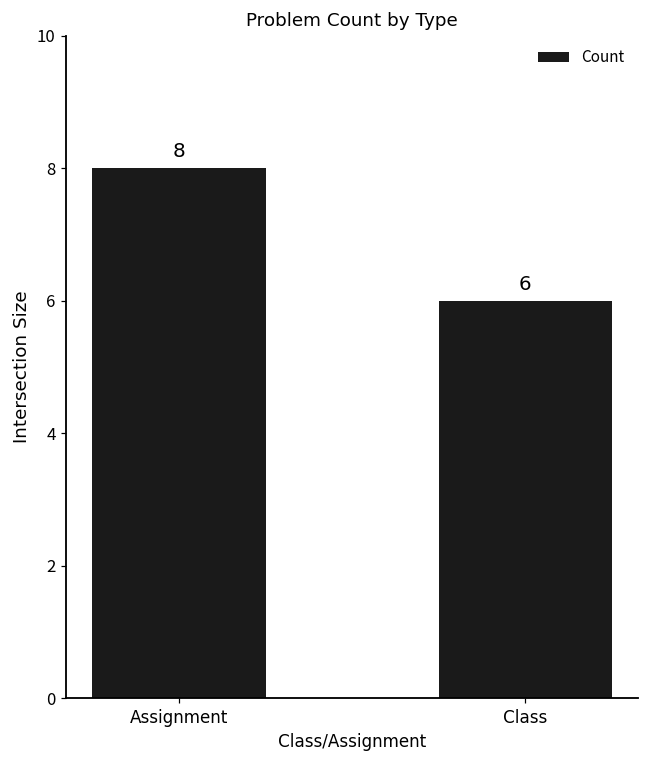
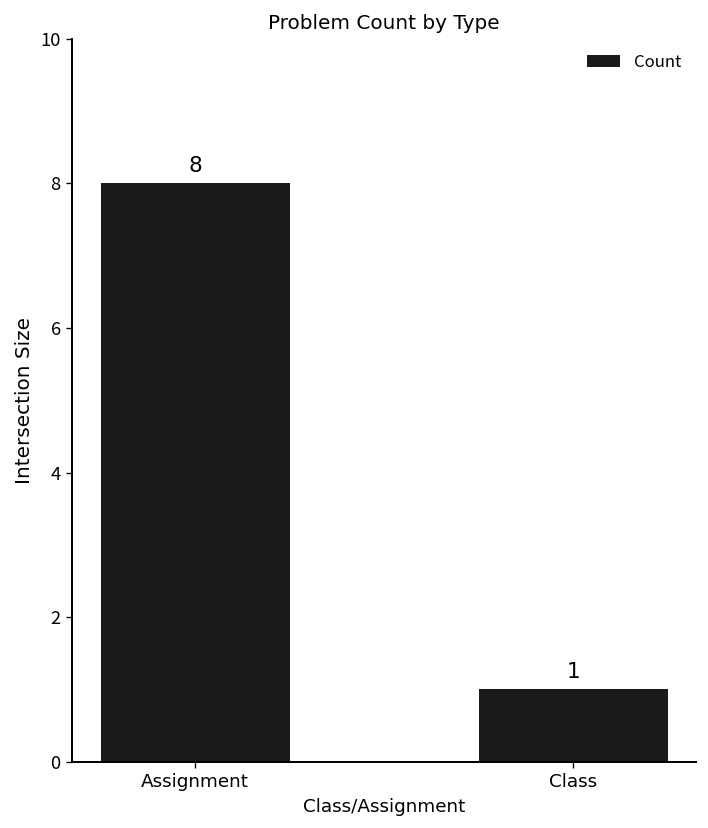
Class: 6 -> 1
